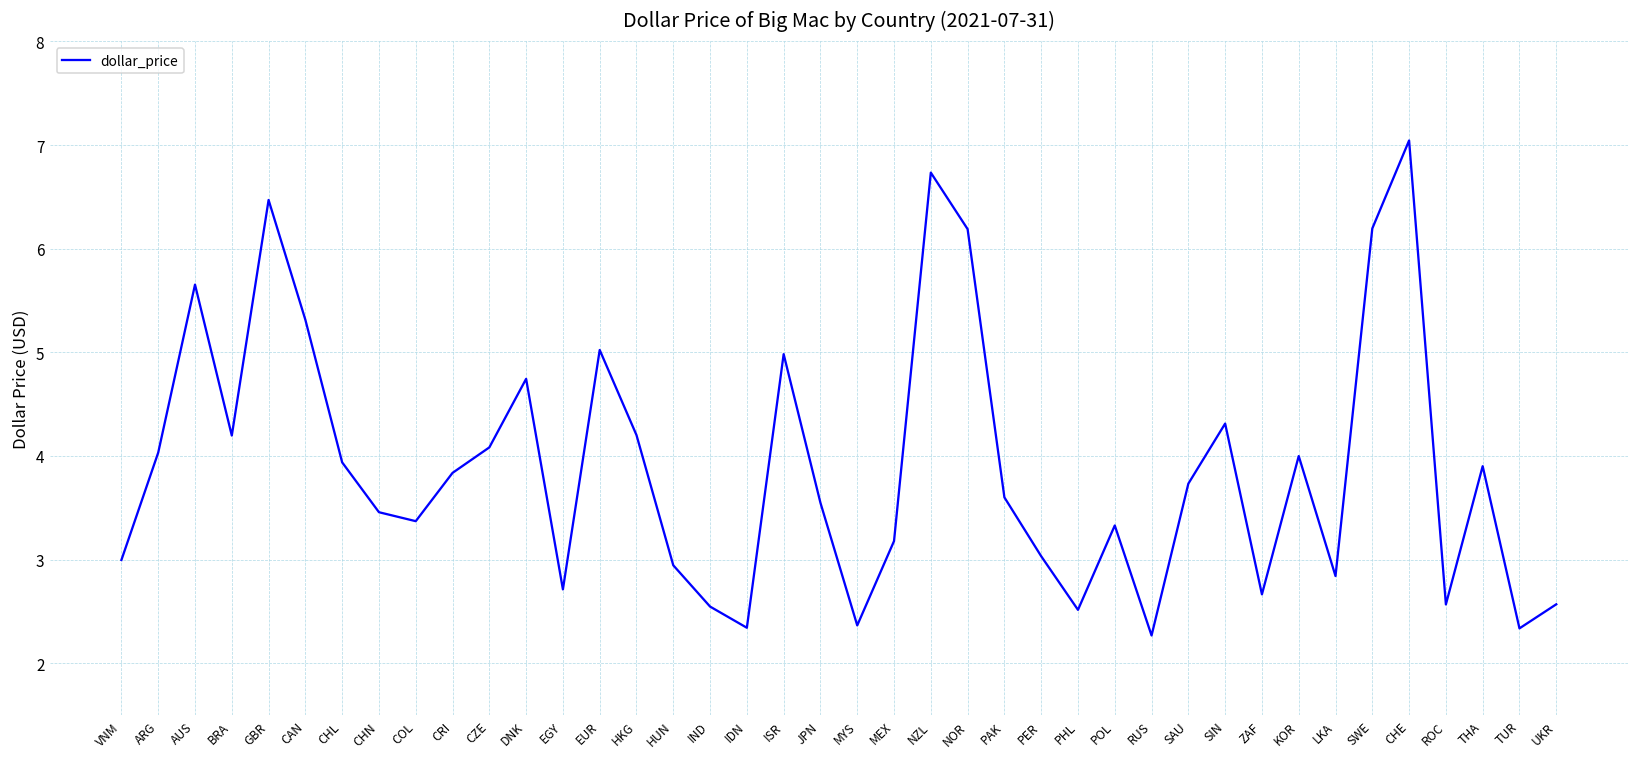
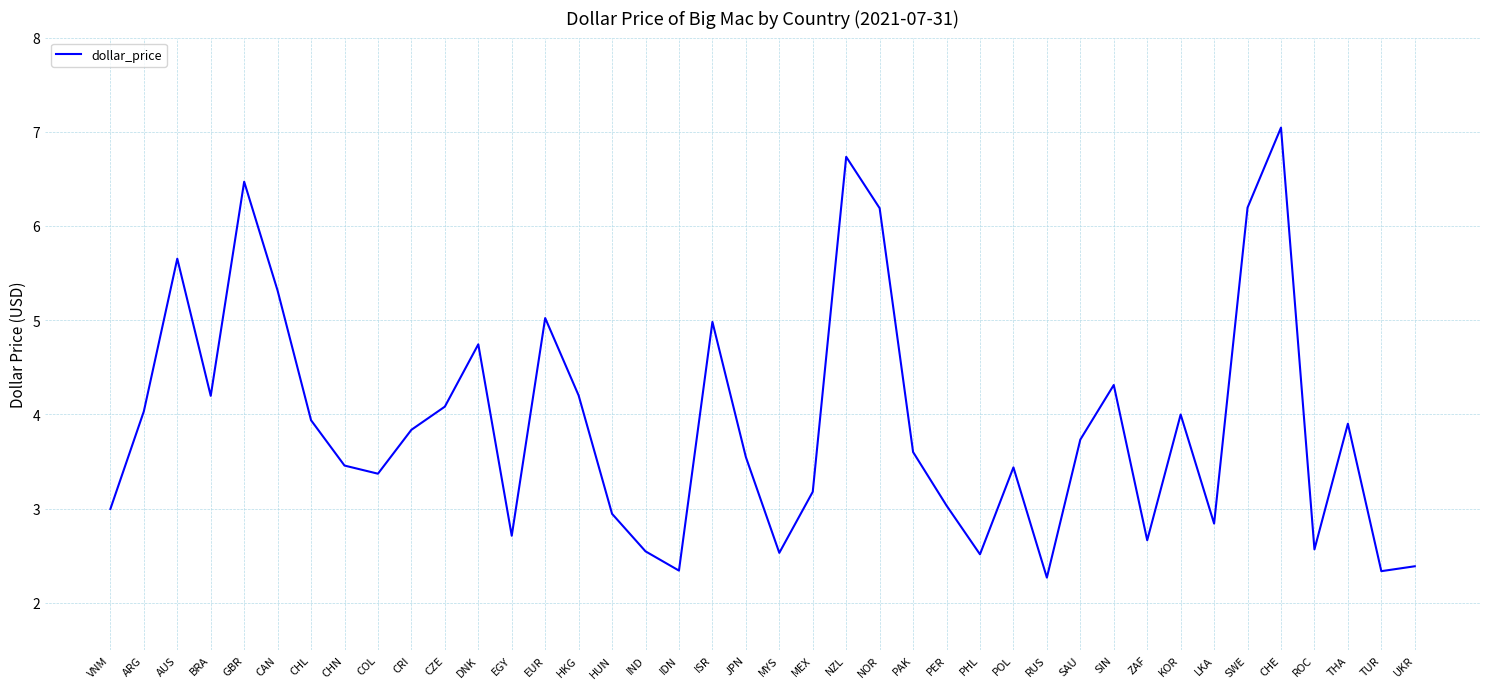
MYS: 2.4 -> 2.5
POL: 3.3 -> 3.4
UKR: 2.6 -> 2.4
